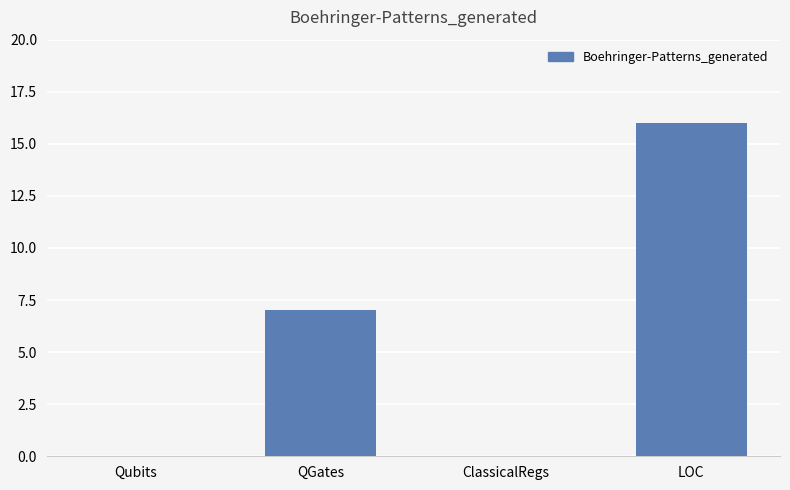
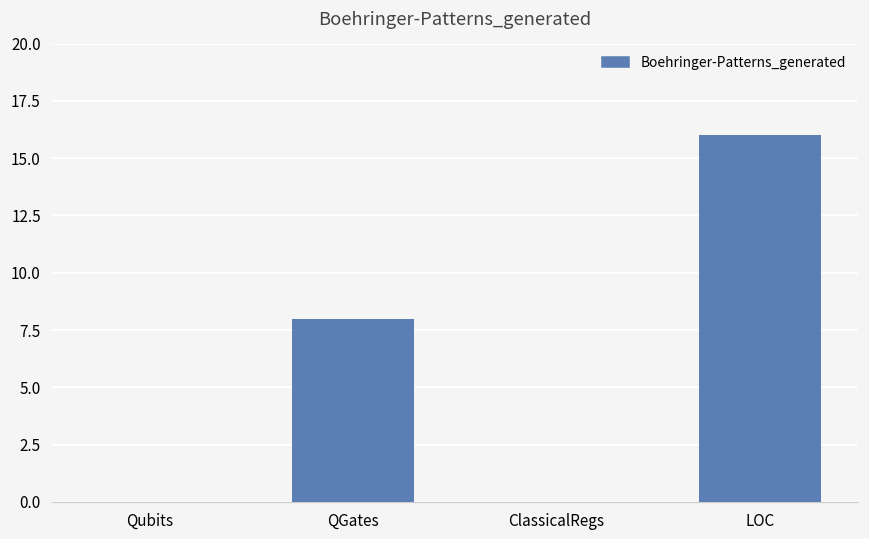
QGates: 7 -> 8
